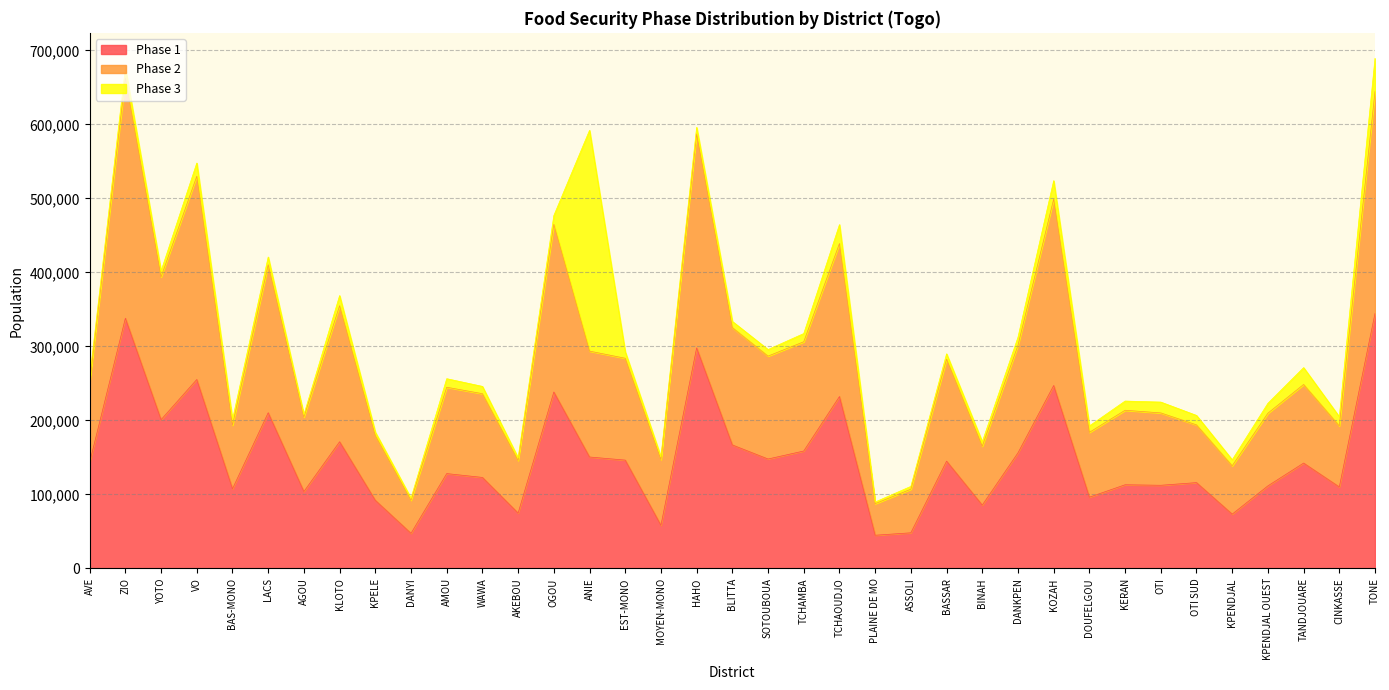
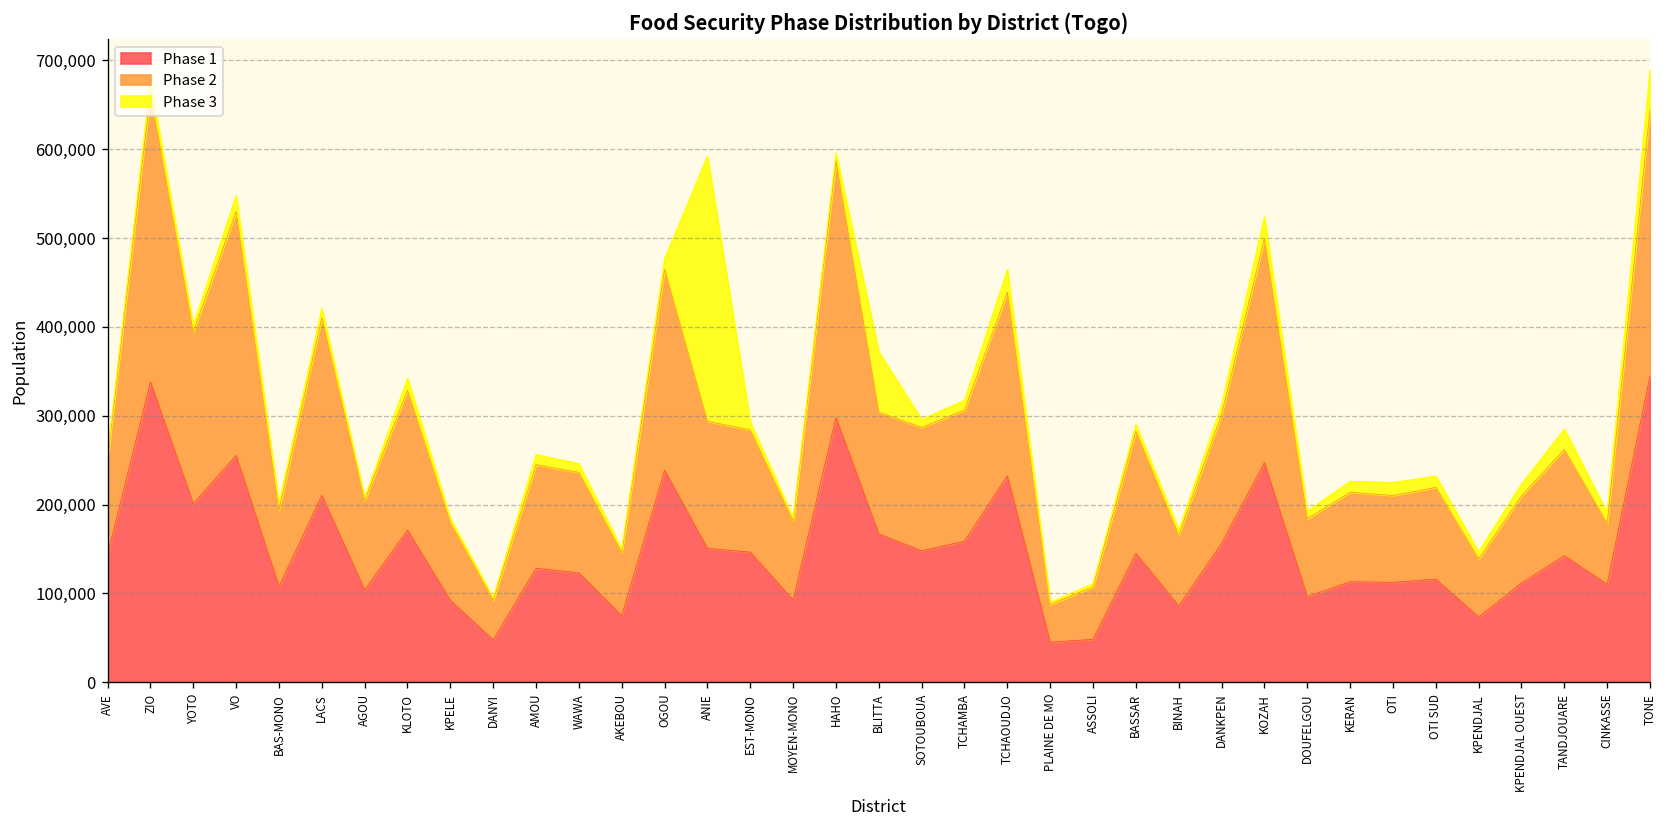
Phase 2, KLOTO: 180,000 -> 160,000
Phase 1, MOYEN-MONO: 60,000 -> 90,000
Phase 2, BLITTA: 160,000 -> 140,000
Phase 3, BLITTA: 10,000 -> 70,000
Phase 2, OTI SUD: 80,000 -> 100,000
Phase 2, TANDJOUARE: 110,000 -> 120,000
Phase 2, CINKASSE: 80,000 -> 70,000
